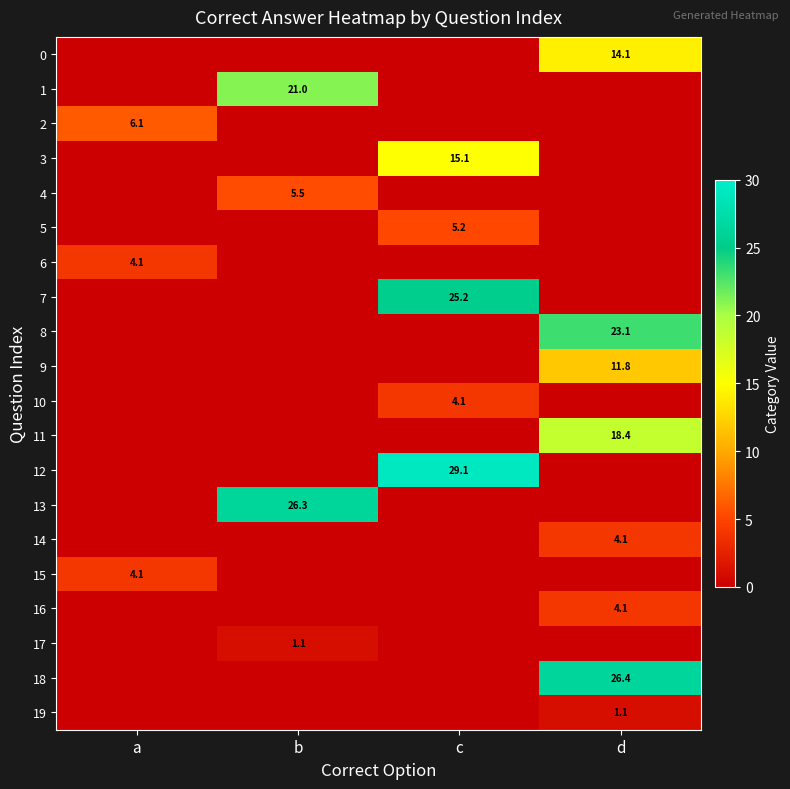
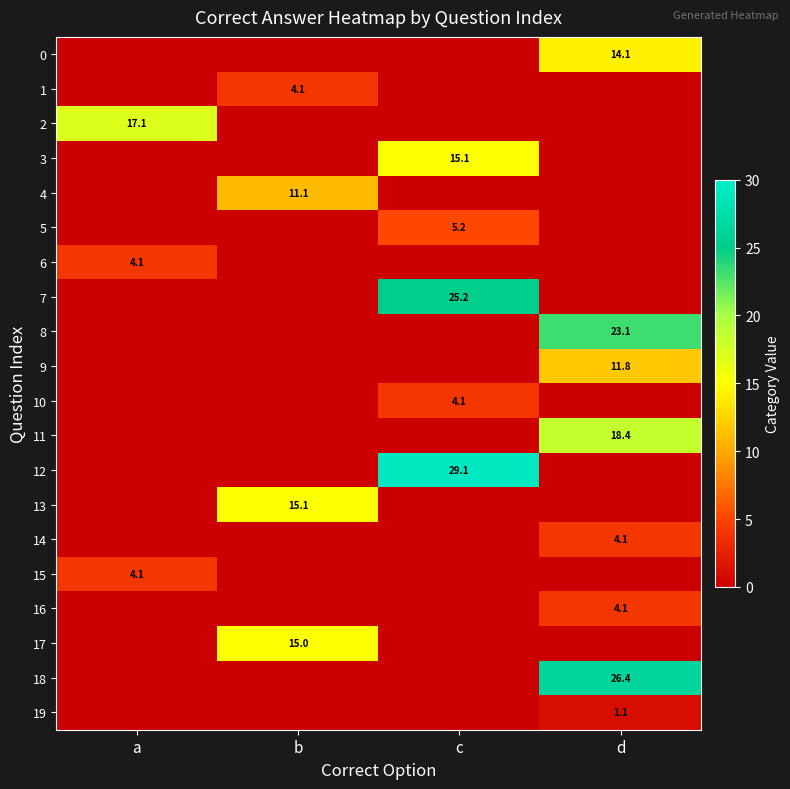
1, b: 21.0 -> 4.1
2, a: 6.1 -> 17.1
4, b: 5.5 -> 11.1
13, b: 26.3 -> 15.1
17, b: 1.1 -> 15.0
